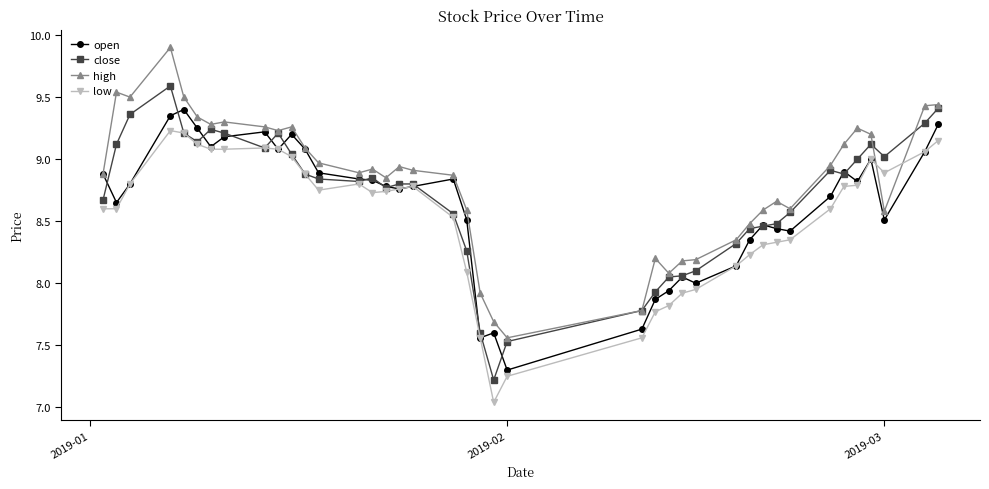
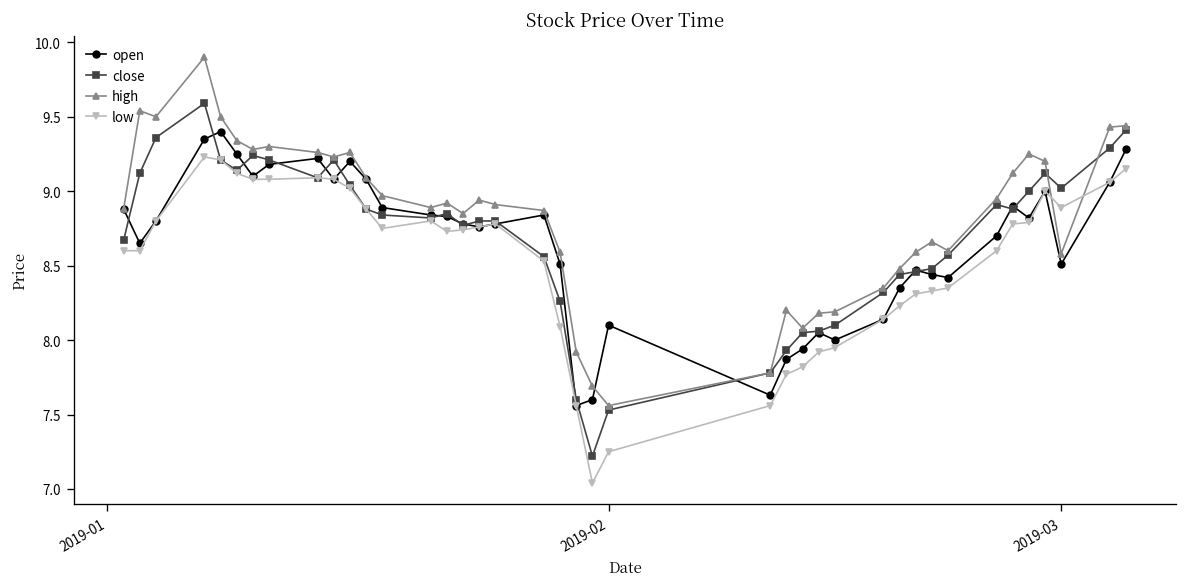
open, 2019-02: 7.3 -> 8.1
